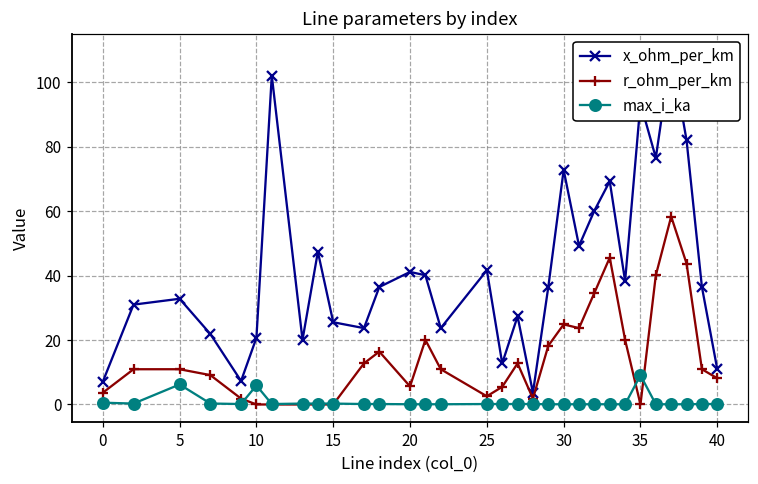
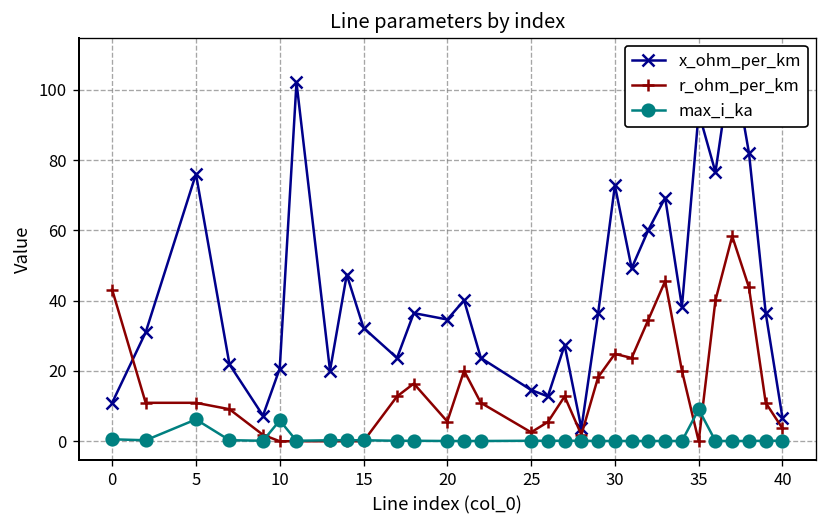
x_ohm_per_km, 0: 7 -> 11
r_ohm_per_km, 0: 4 -> 43
x_ohm_per_km, 5: 33 -> 76
x_ohm_per_km, 15: 26 -> 32
x_ohm_per_km, 20: 41 -> 35
x_ohm_per_km, 25: 42 -> 15
x_ohm_per_km, 40: 11 -> 7
r_ohm_per_km, 40: 8 -> 4
